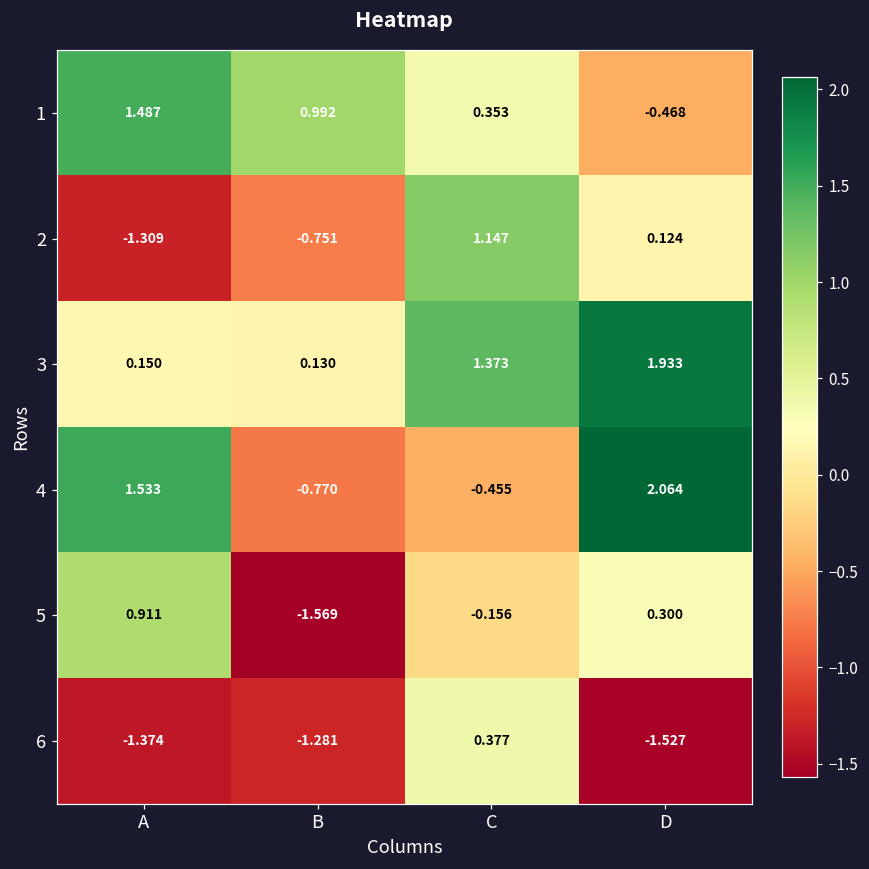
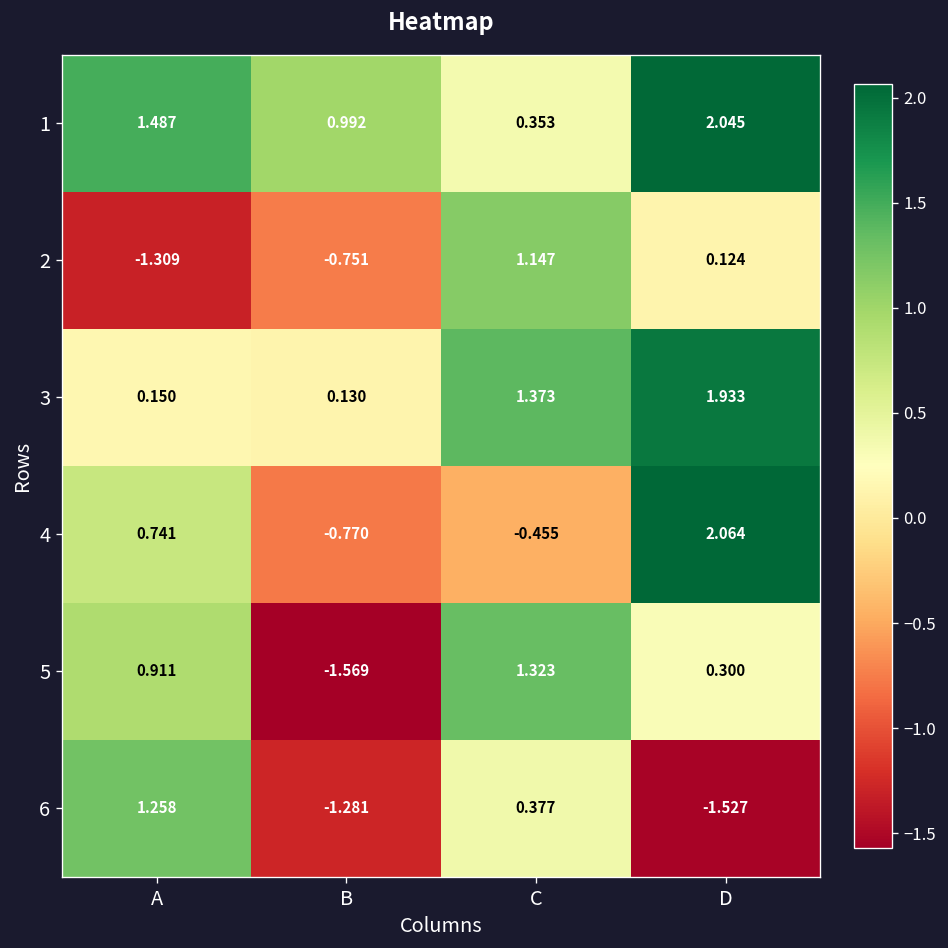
1, D: -0.468 -> 2.045
4, A: 1.533 -> 0.741
5, C: -0.156 -> 1.323
6, A: -1.374 -> 1.258
